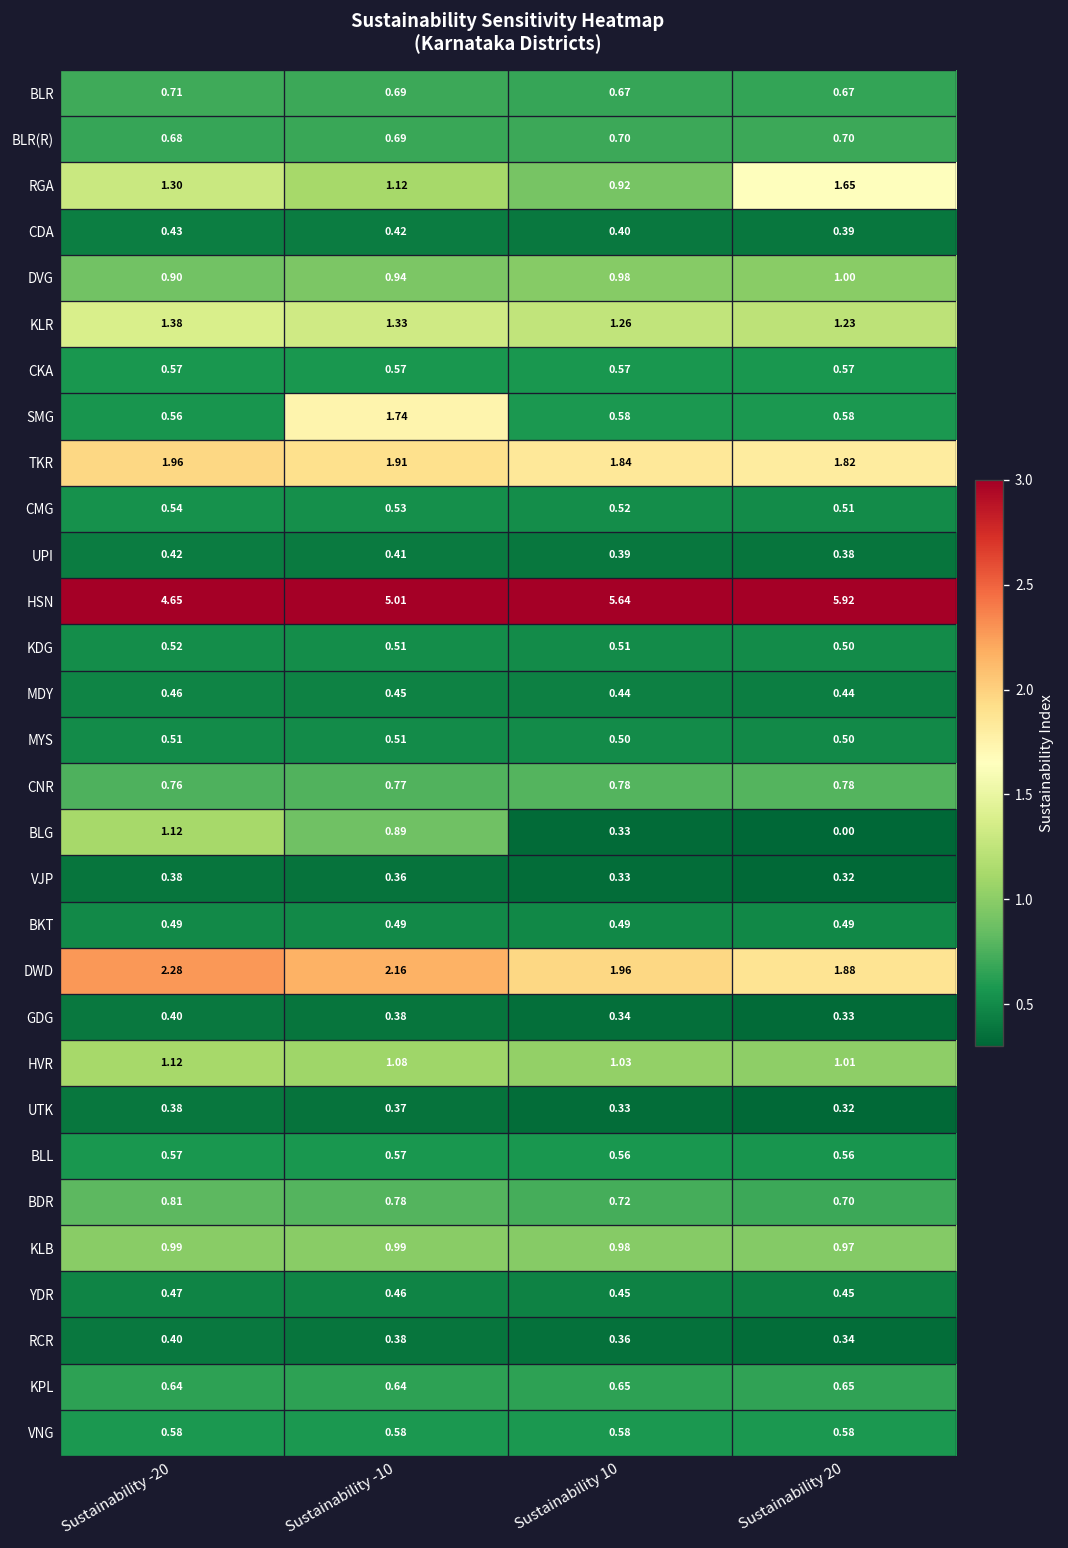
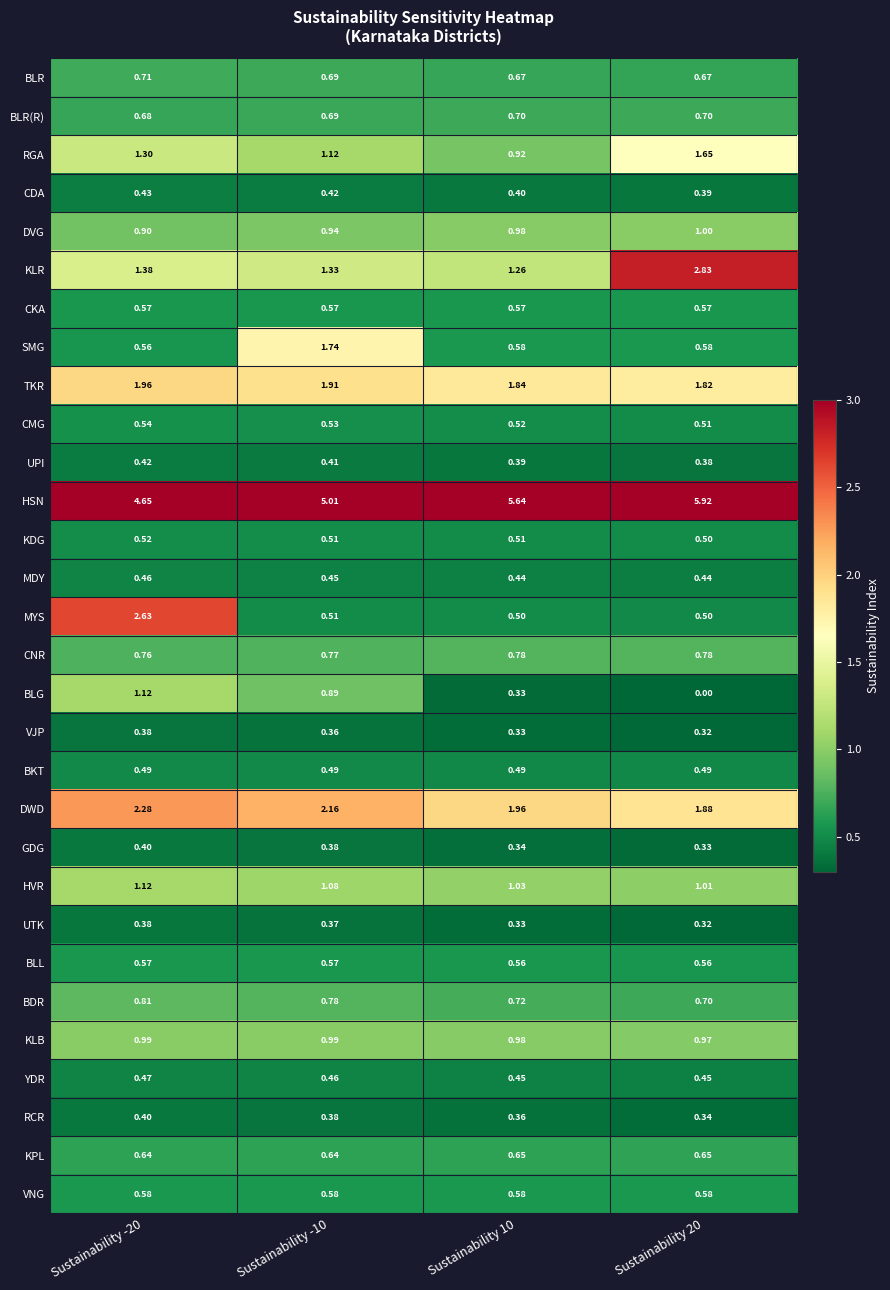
KLR, Sustainability 20: 1.23 -> 2.83
MYS, Sustainability -20: 0.51 -> 2.63
